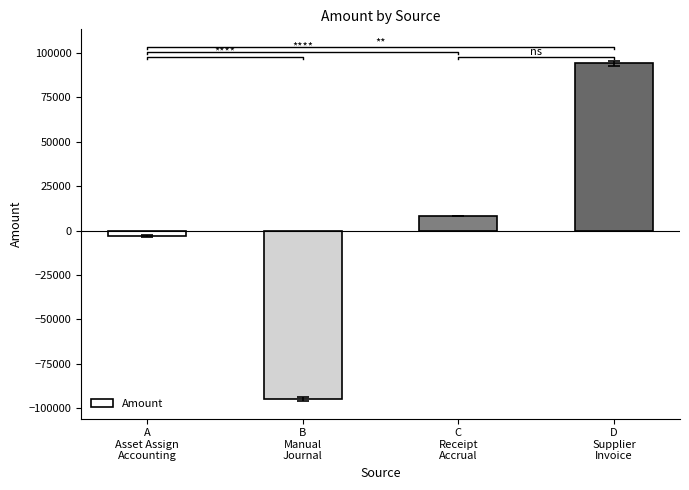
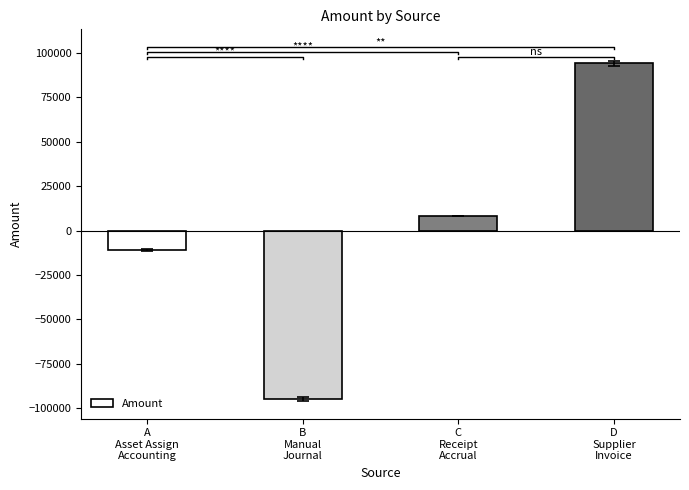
Amount, A Asset Assign Accounting: -3000 -> -11000
